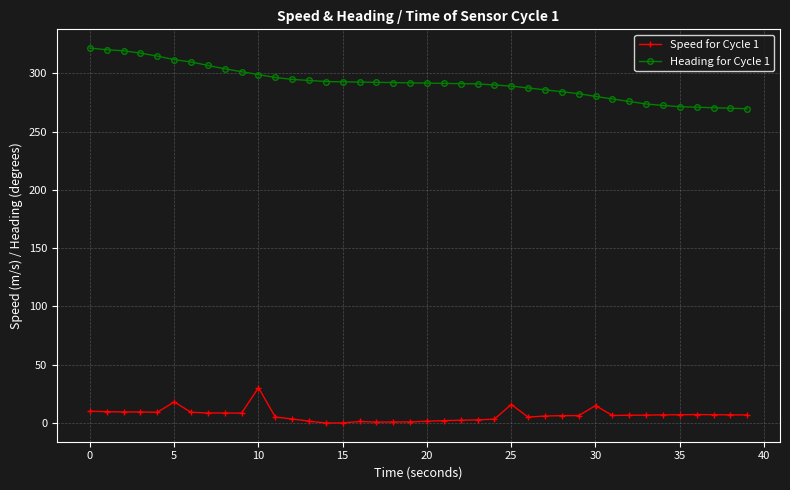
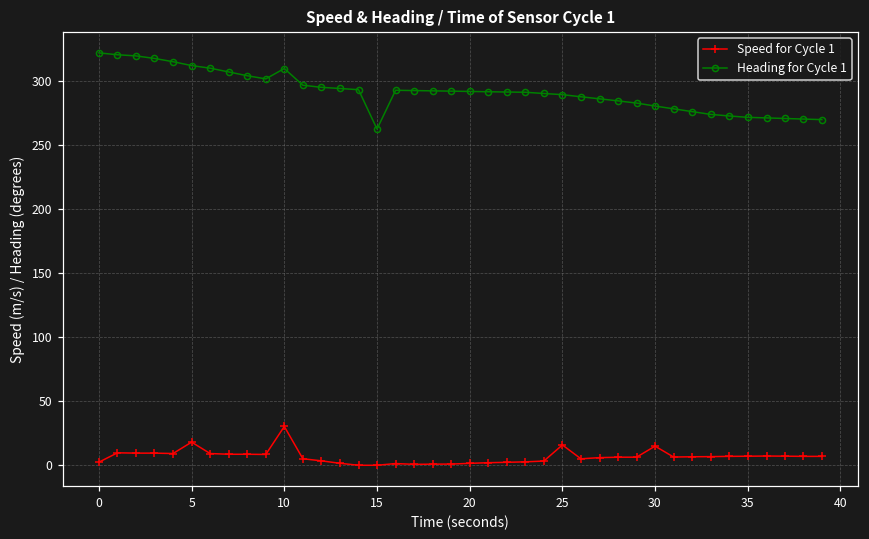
Speed for Cycle 1, 0: 10 -> 2
Heading for Cycle 1, 10: 299 -> 309
Heading for Cycle 1, 15: 293 -> 262
